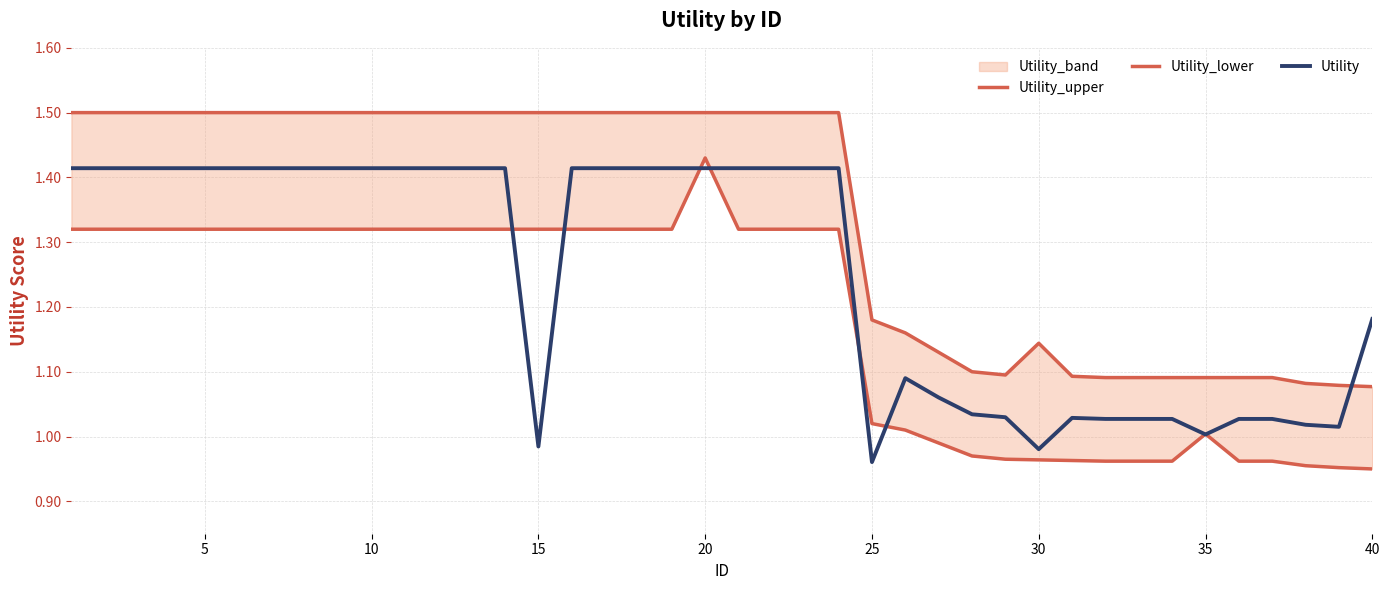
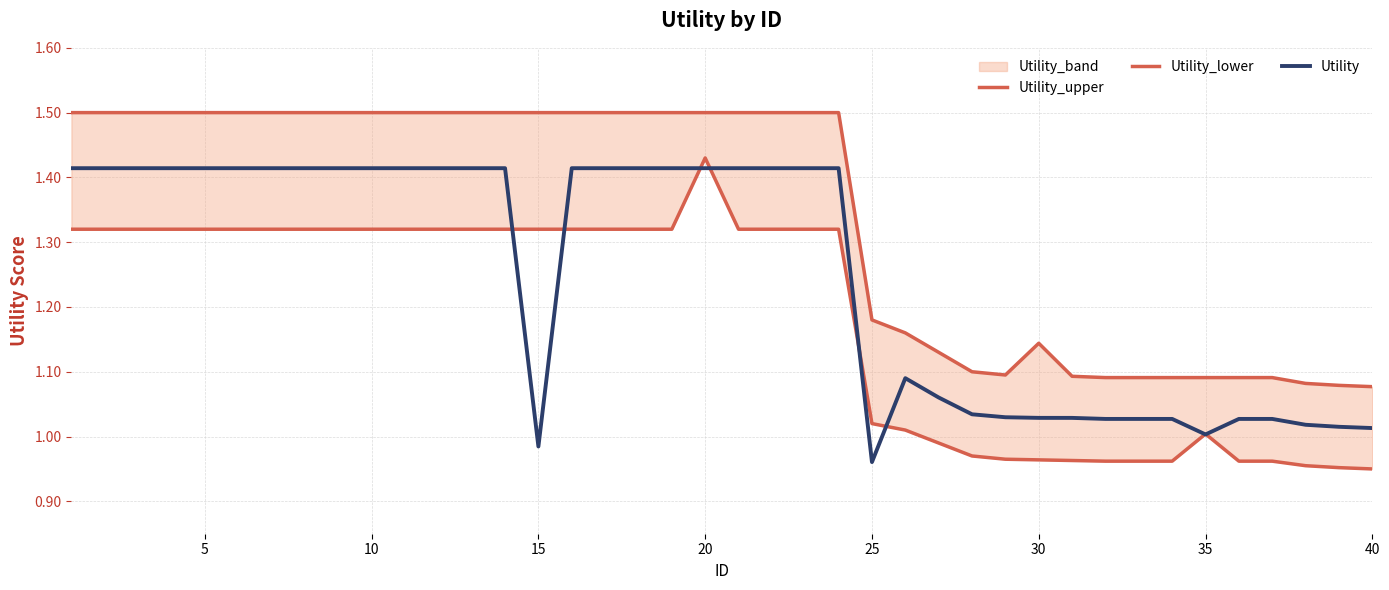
Utility, 30: 0.98 -> 1.03
Utility, 40: 1.18 -> 1.01
